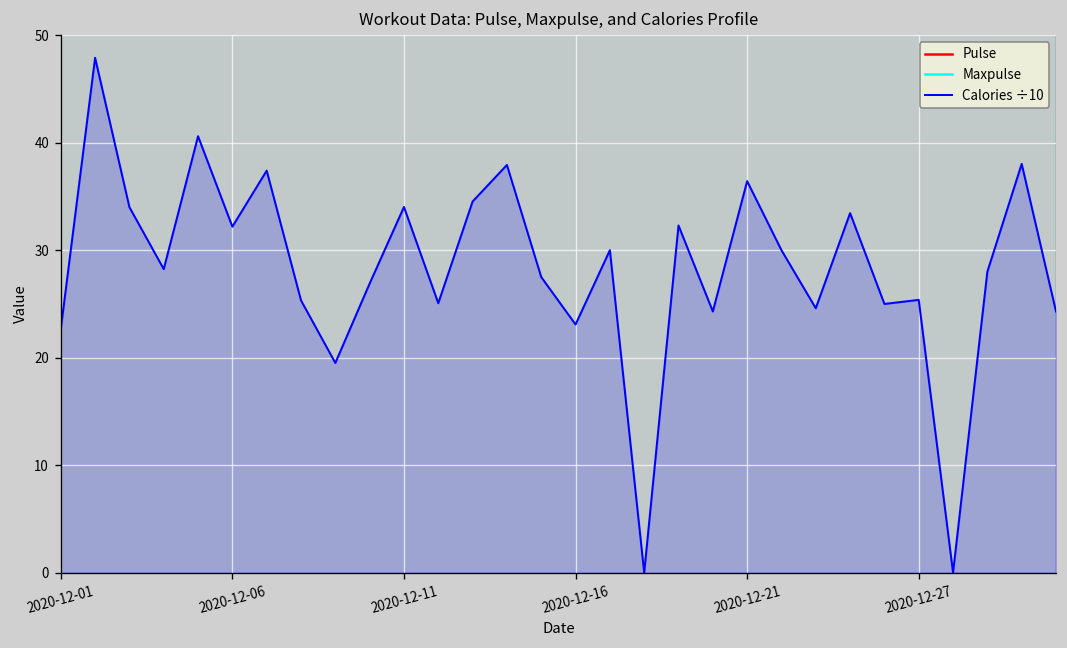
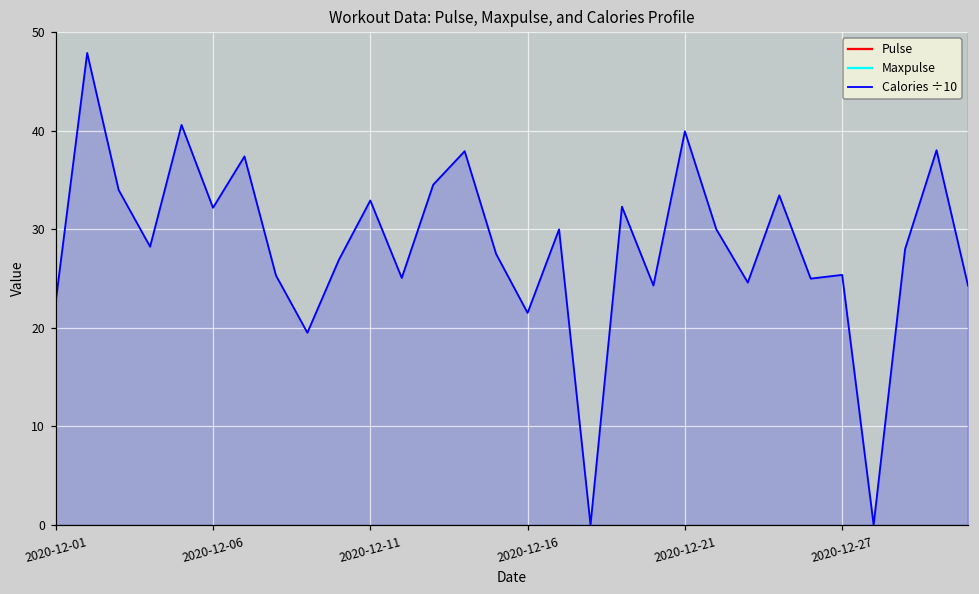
Calories ÷10, 2020-12-11: 34 -> 33
Calories ÷10, 2020-12-16: 23 -> 22
Calories ÷10, 2020-12-21: 36 -> 40
